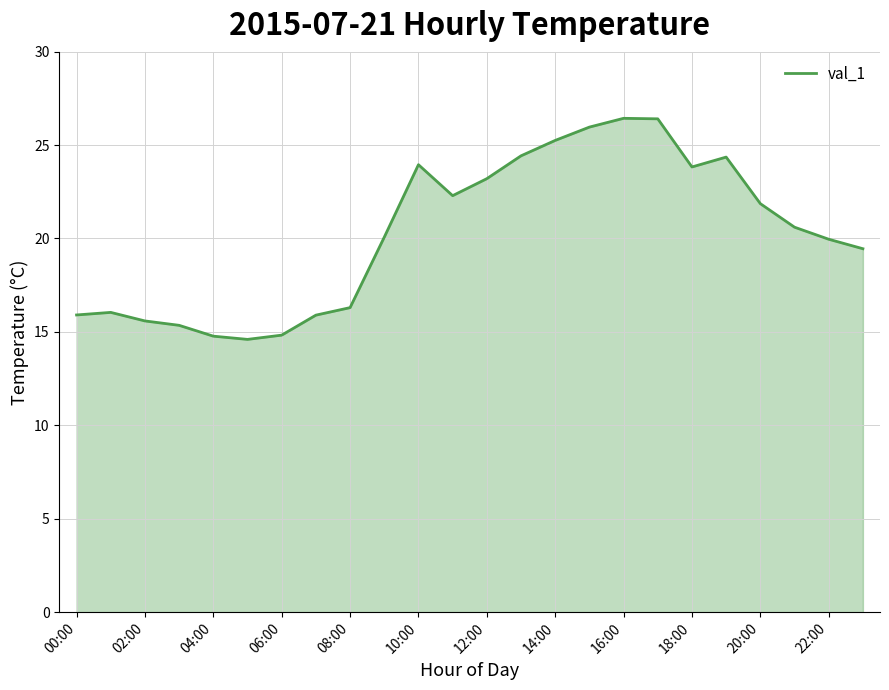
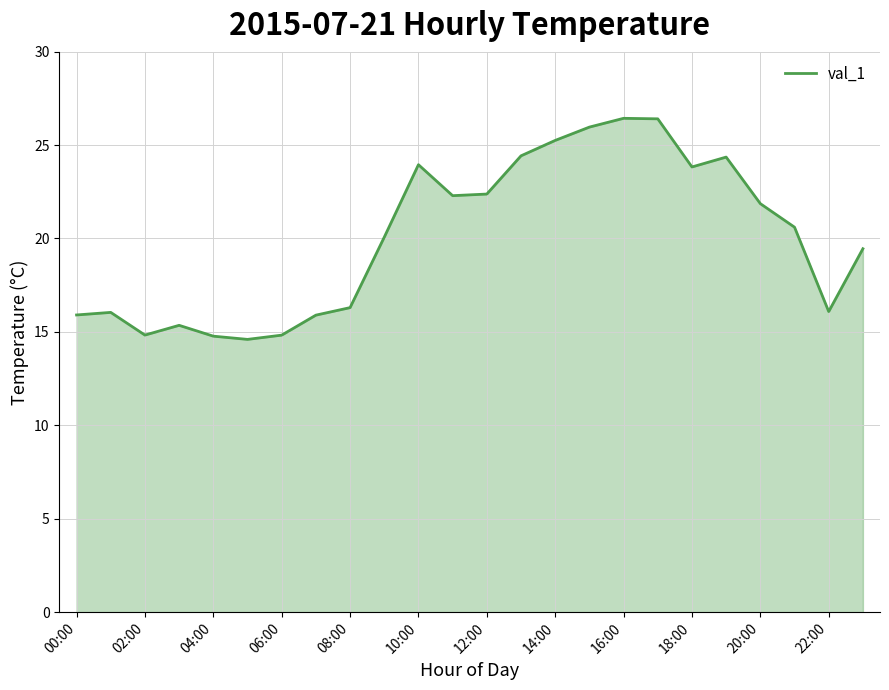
02:00: 15.6 -> 14.8
12:00: 23.2 -> 22.4
22:00: 20.0 -> 16.1
